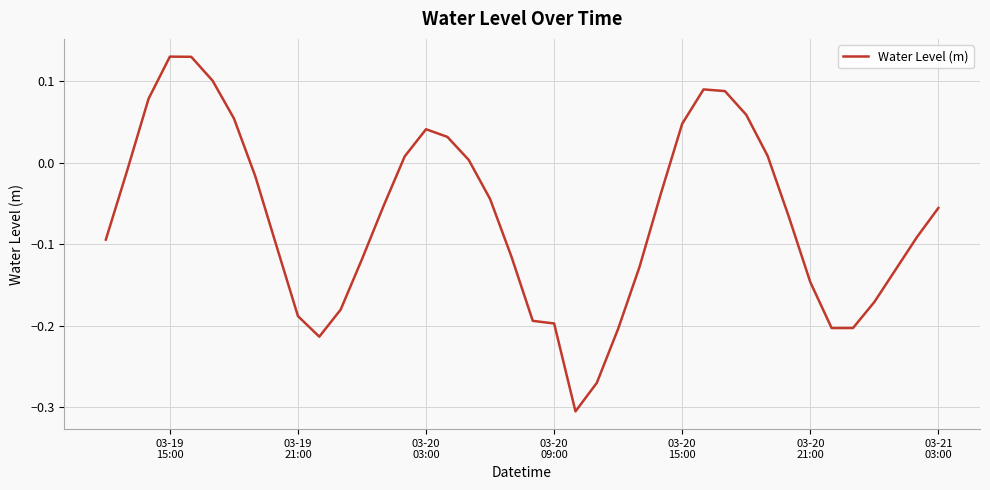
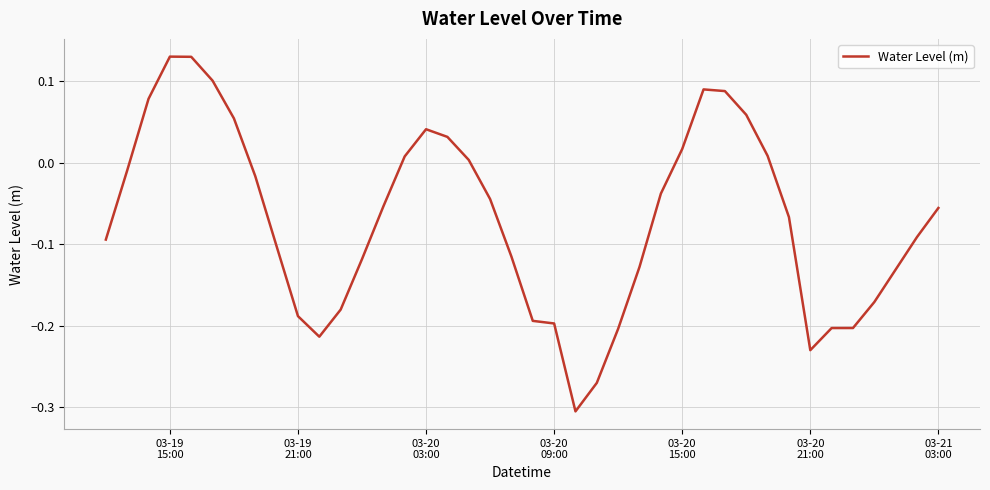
03-20 15:00: 0.05 -> 0.02
03-20 21:00: -0.15 -> -0.23
